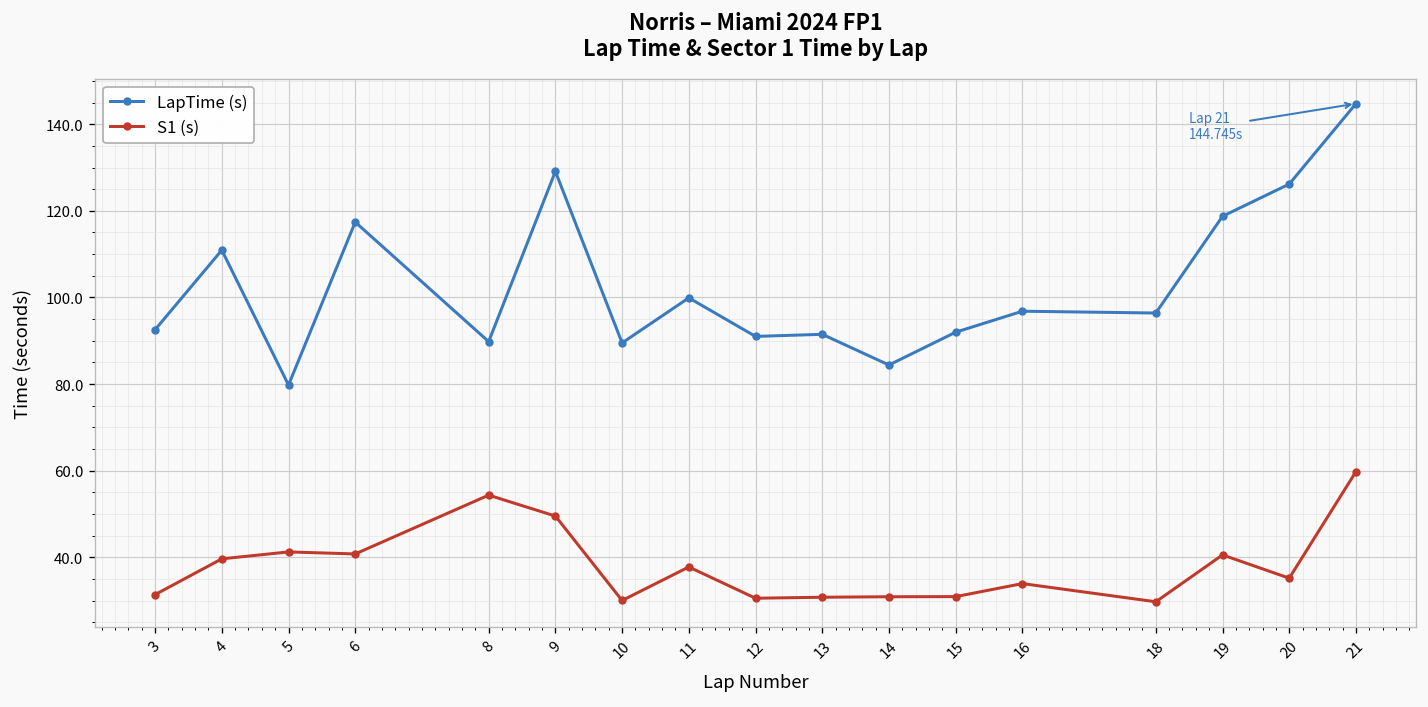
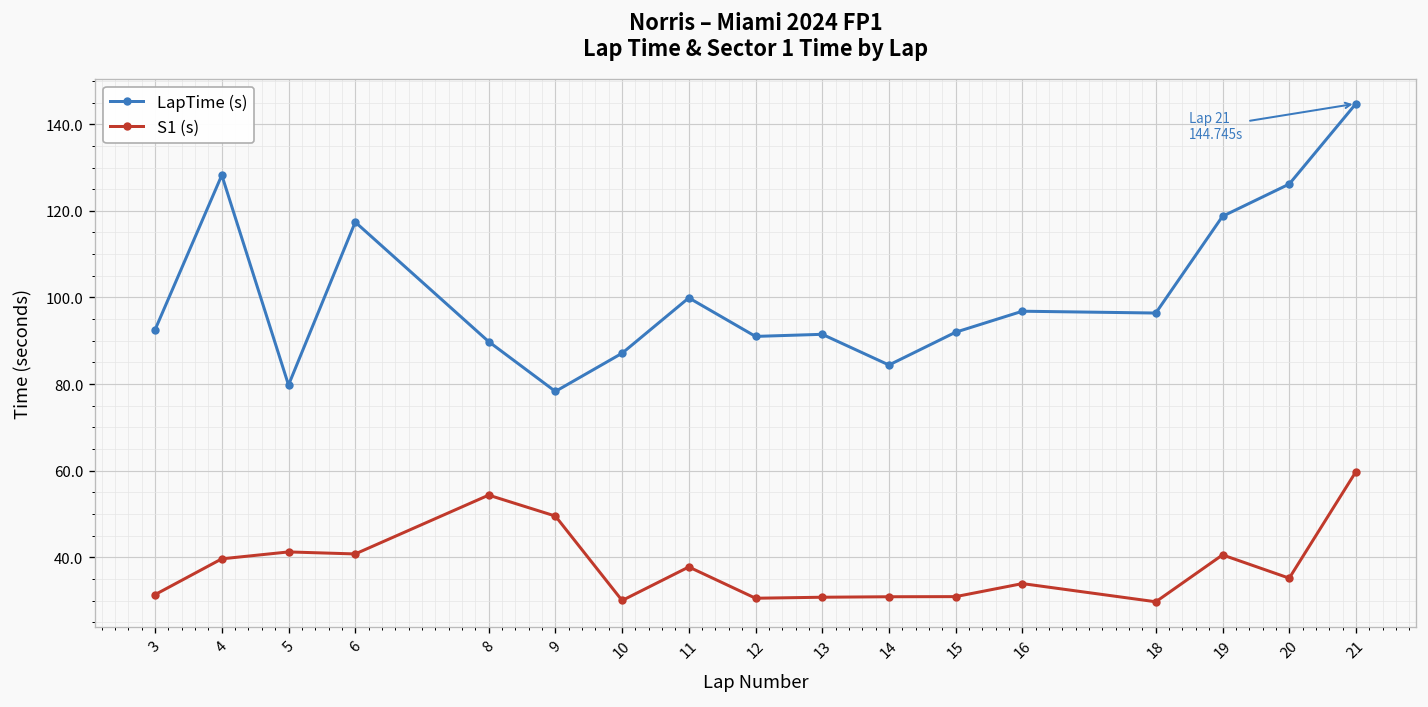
LapTime (s), 4: 111 -> 128
LapTime (s), 9: 129 -> 78
LapTime (s), 10: 89 -> 87
